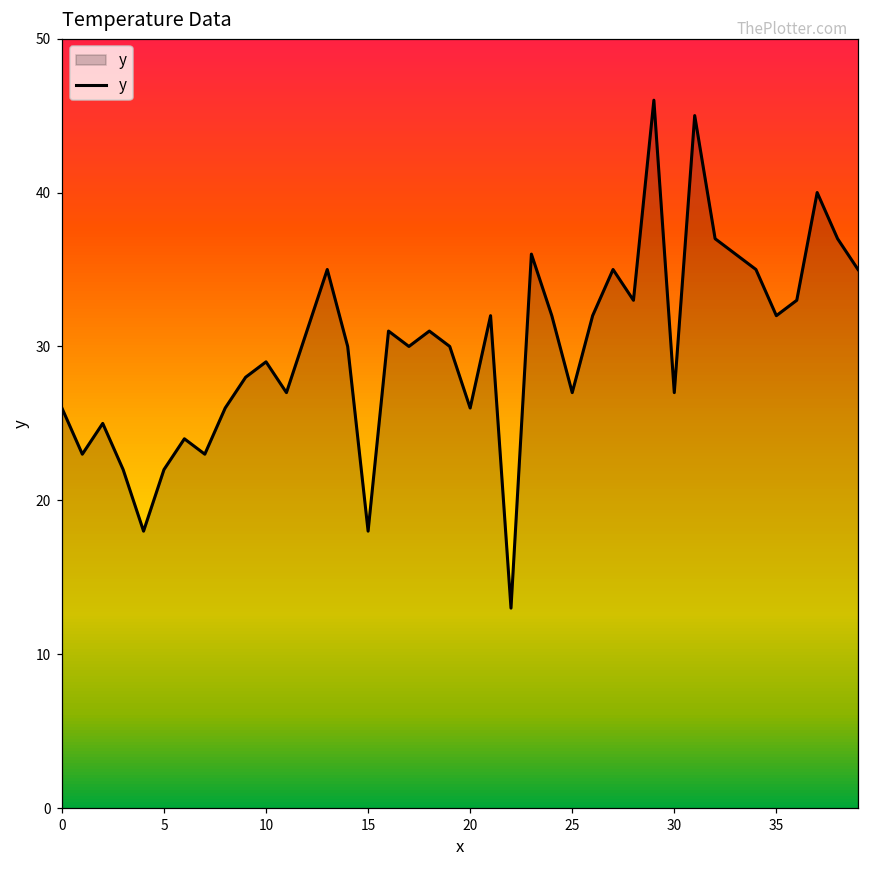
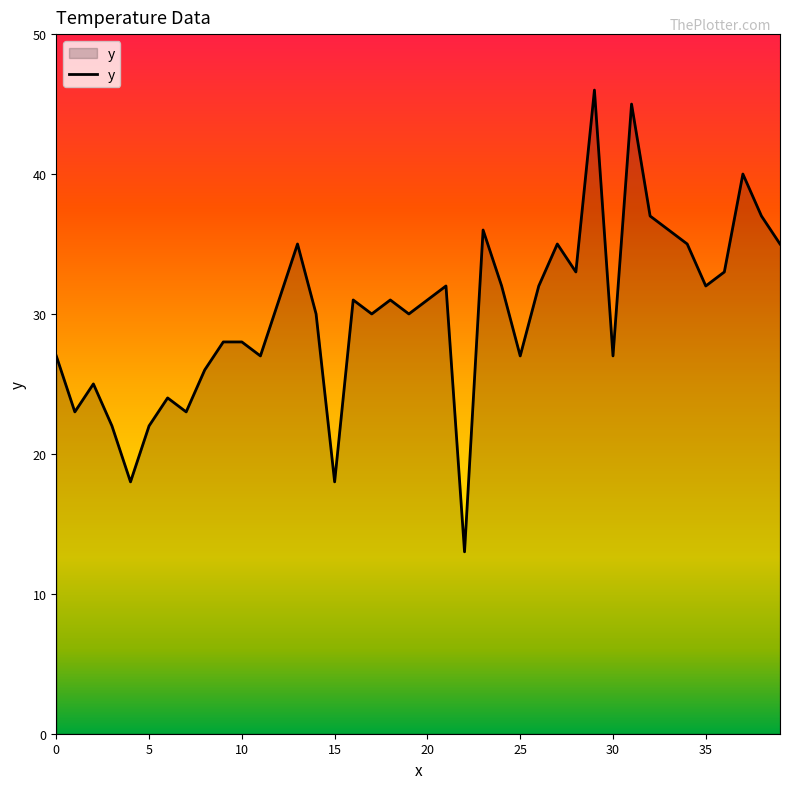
0: 26 -> 27
10: 29 -> 28
20: 26 -> 31
